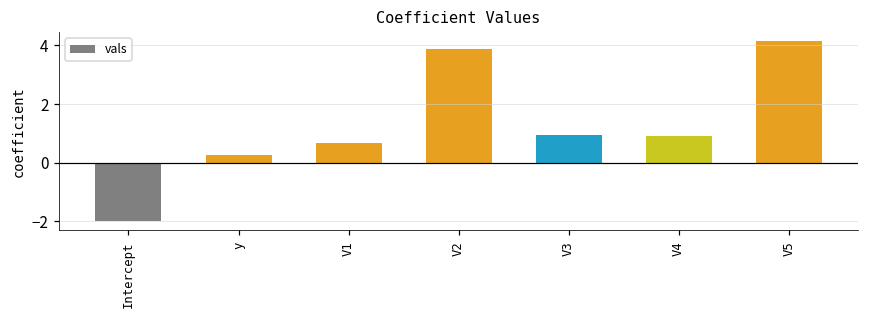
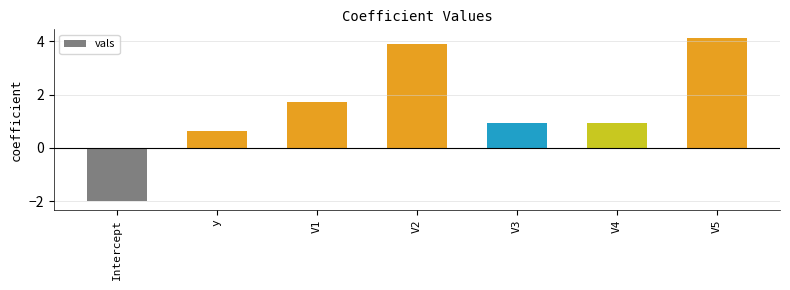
y: 0.3 -> 0.7
V1: 0.7 -> 1.7
